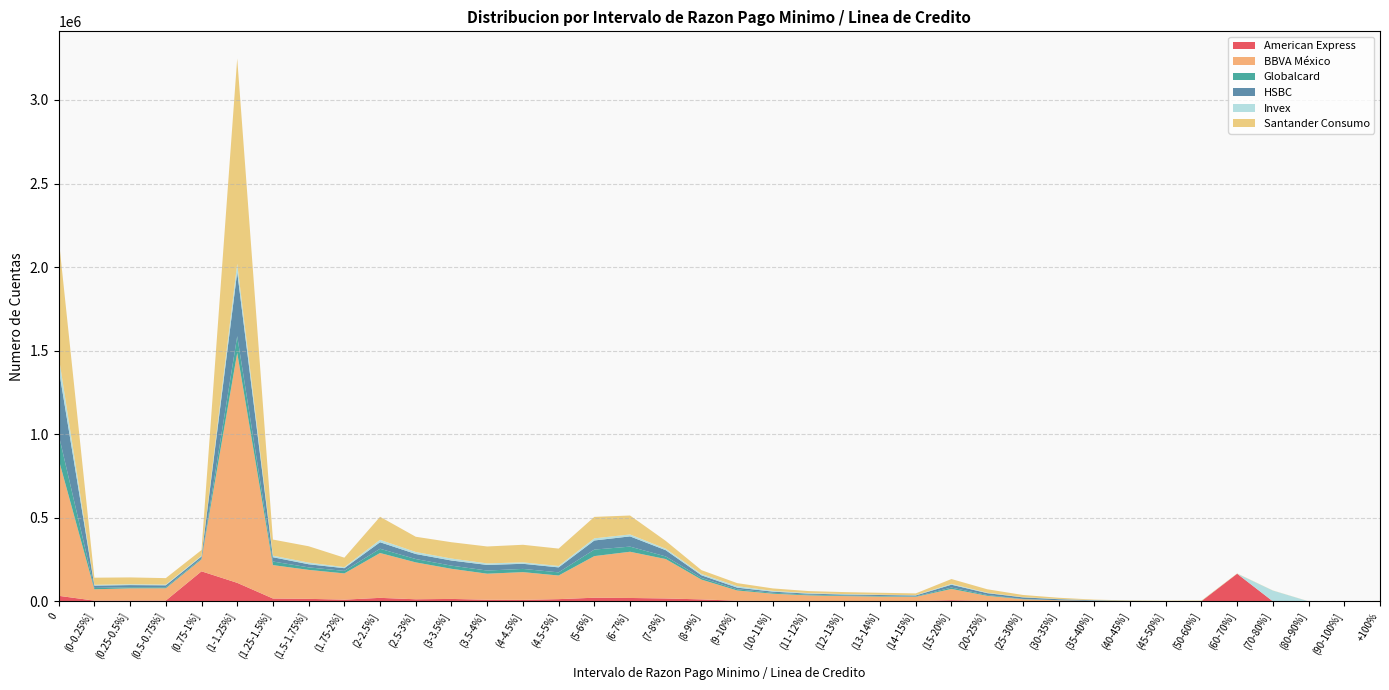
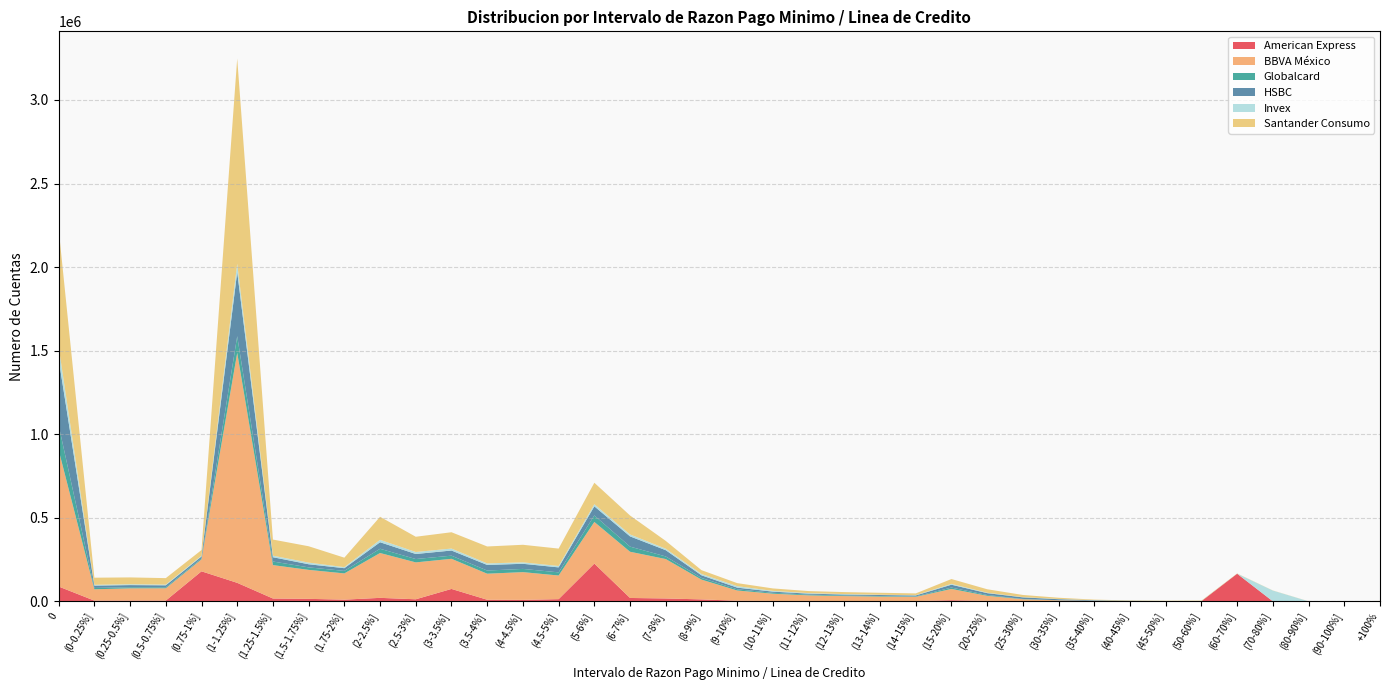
American Express, 0: 30000 -> 90000
American Express, (3-3.5%]: 10000 -> 70000
American Express, (5-6%]: 20000 -> 230000
